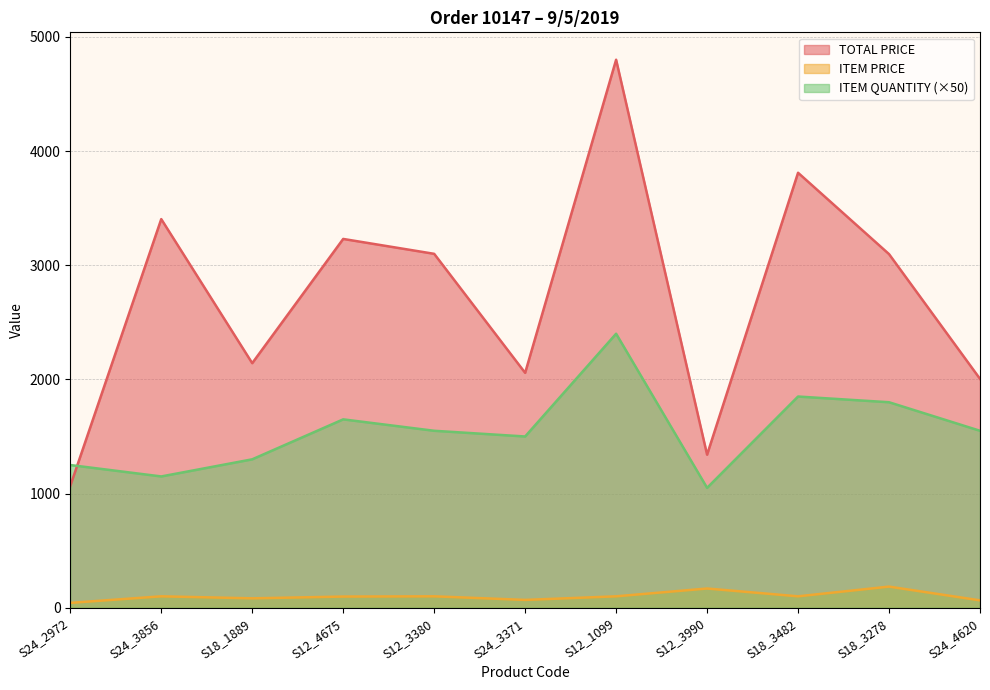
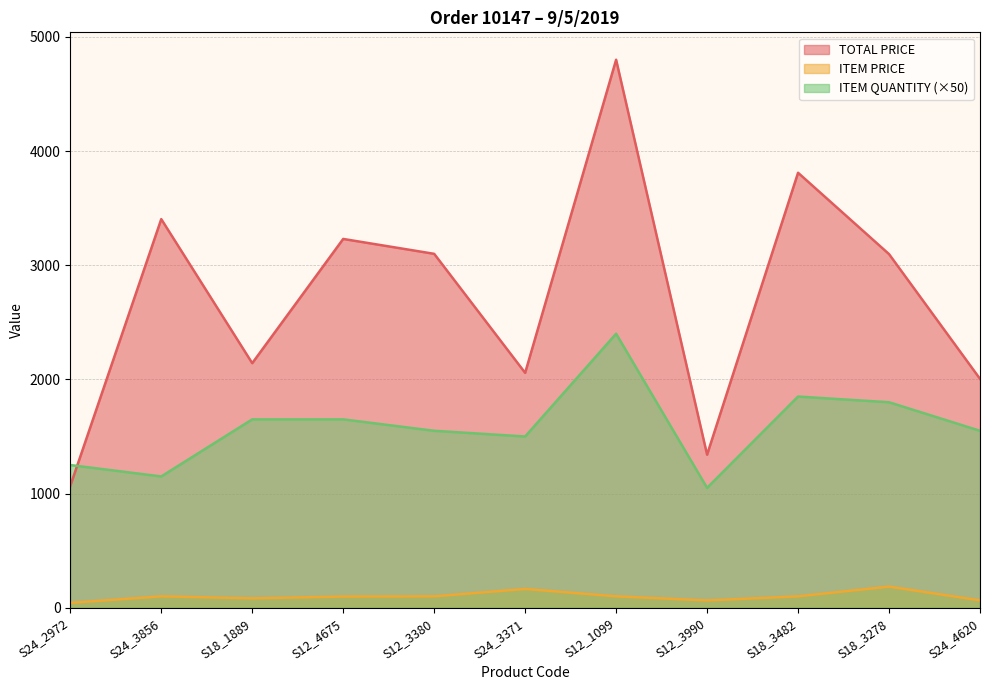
ITEM QUANTITY (×50), S18_1889: 1300 -> 1650
ITEM PRICE, S24_3371: 70 -> 160
ITEM PRICE, S12_3990: 170 -> 60
